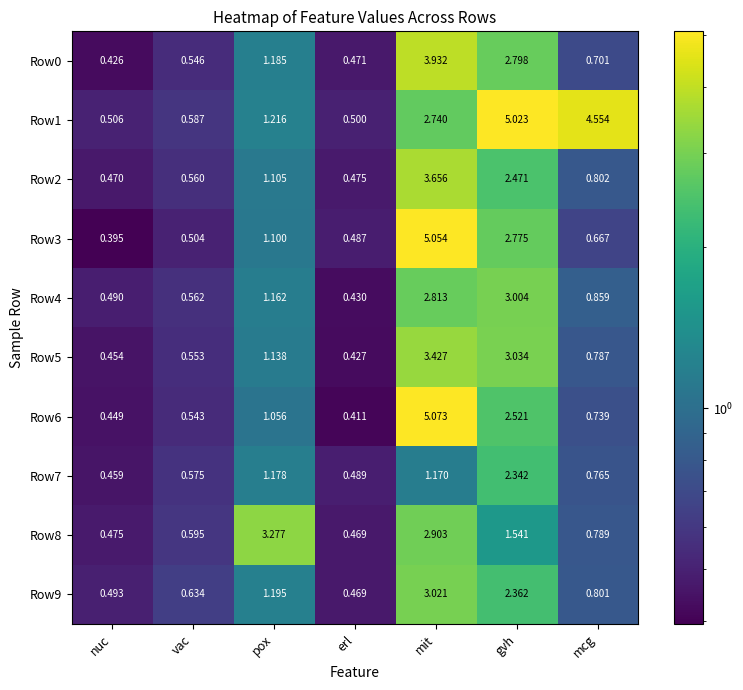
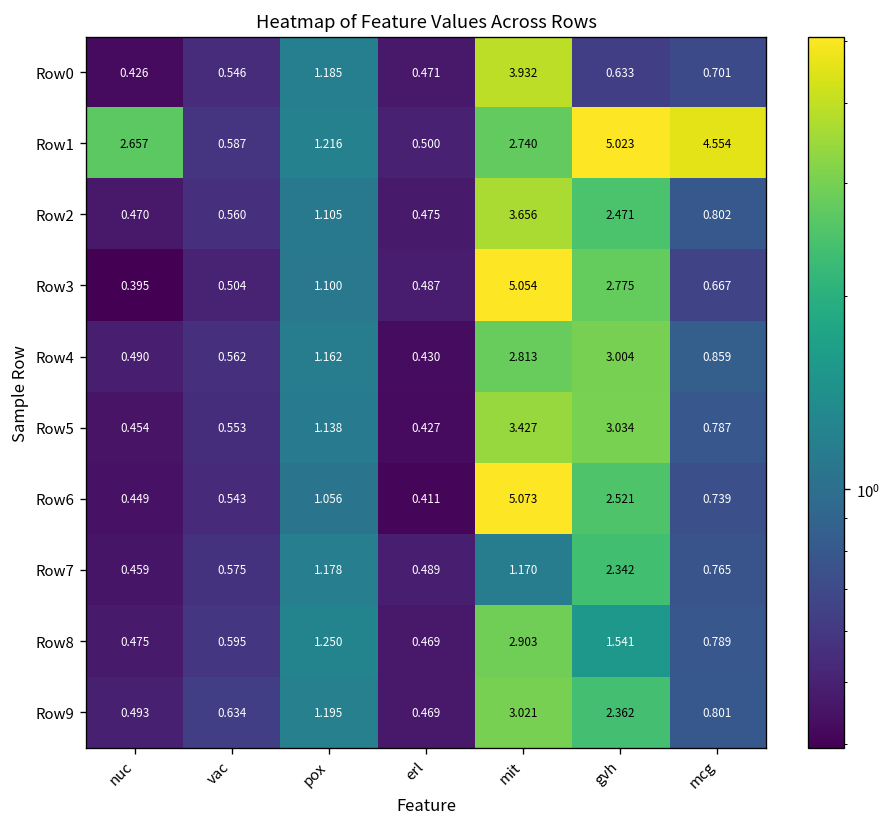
Row0, gvh: 2.798 -> 0.633
Row1, nuc: 0.506 -> 2.657
Row8, pox: 3.277 -> 1.250
